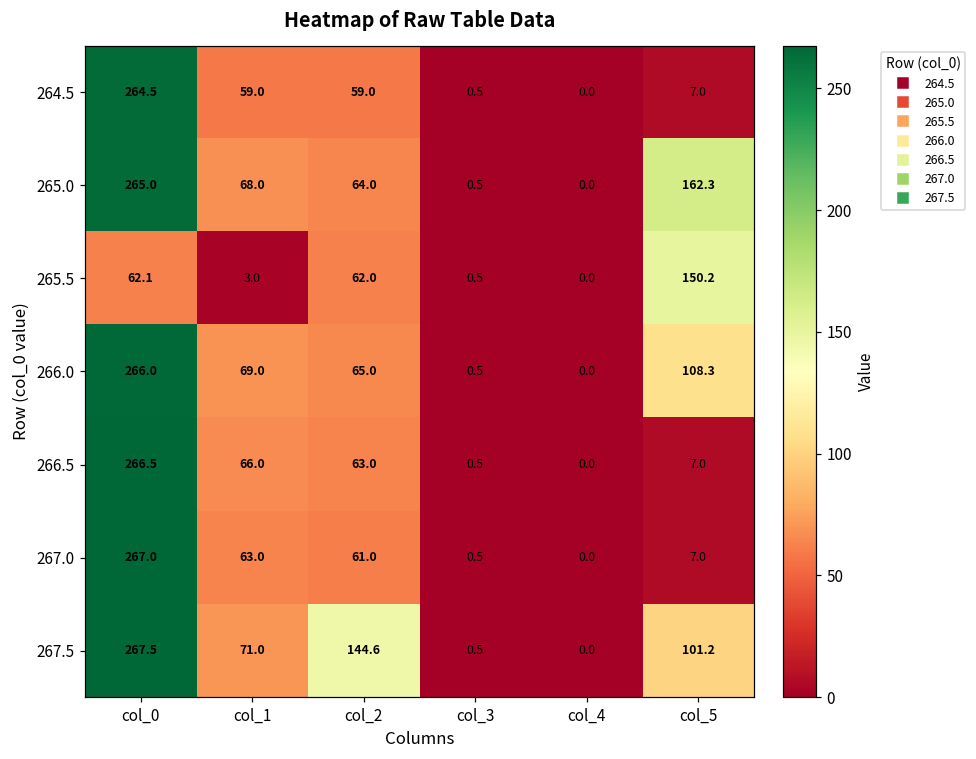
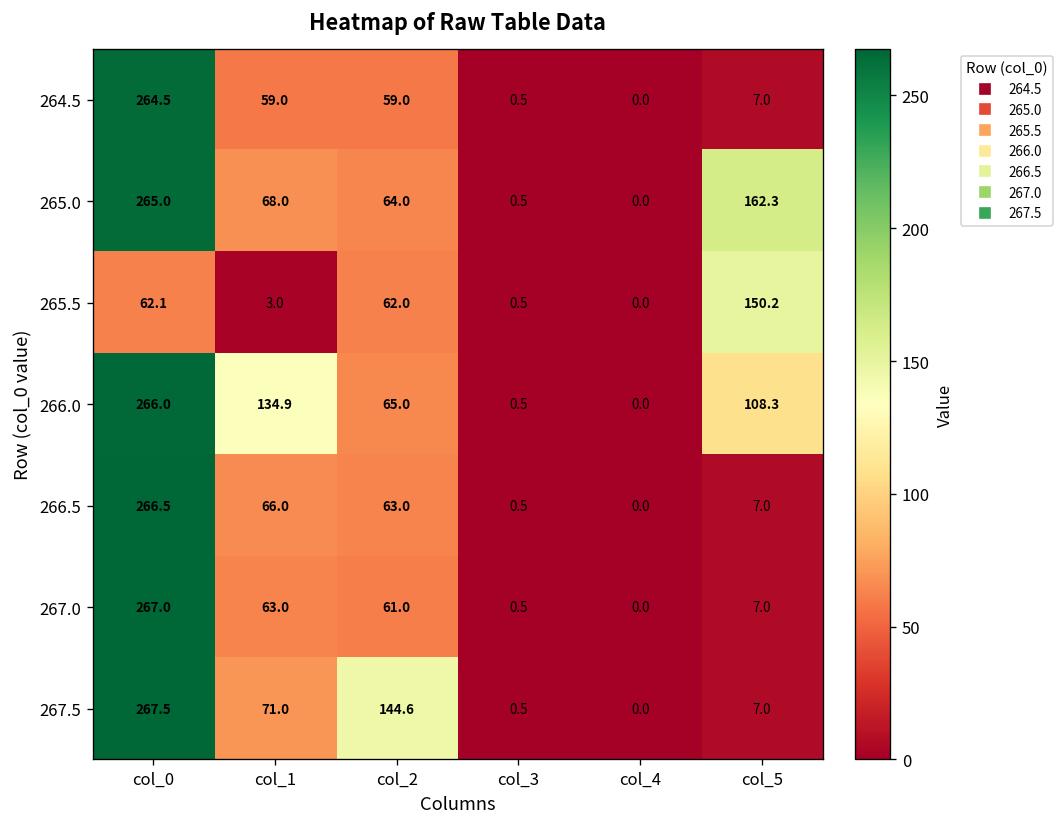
266.0, col_1: 69.0 -> 134.9
267.5, col_5: 101.2 -> 7.0
